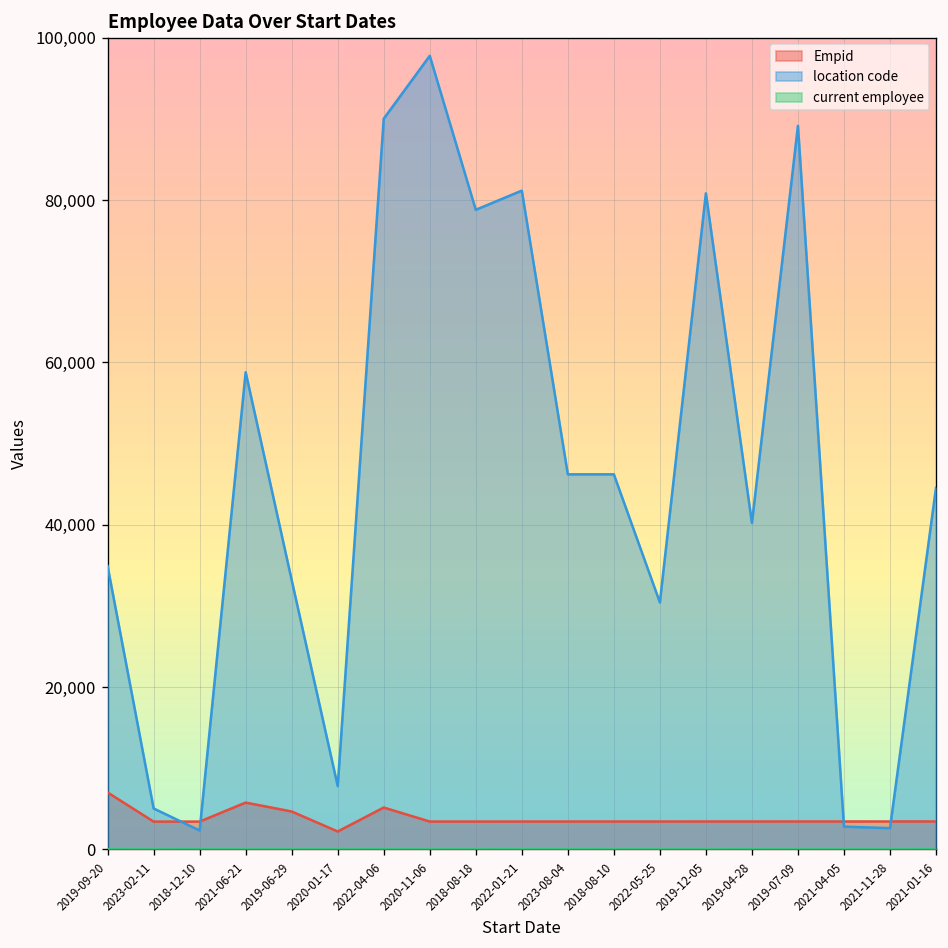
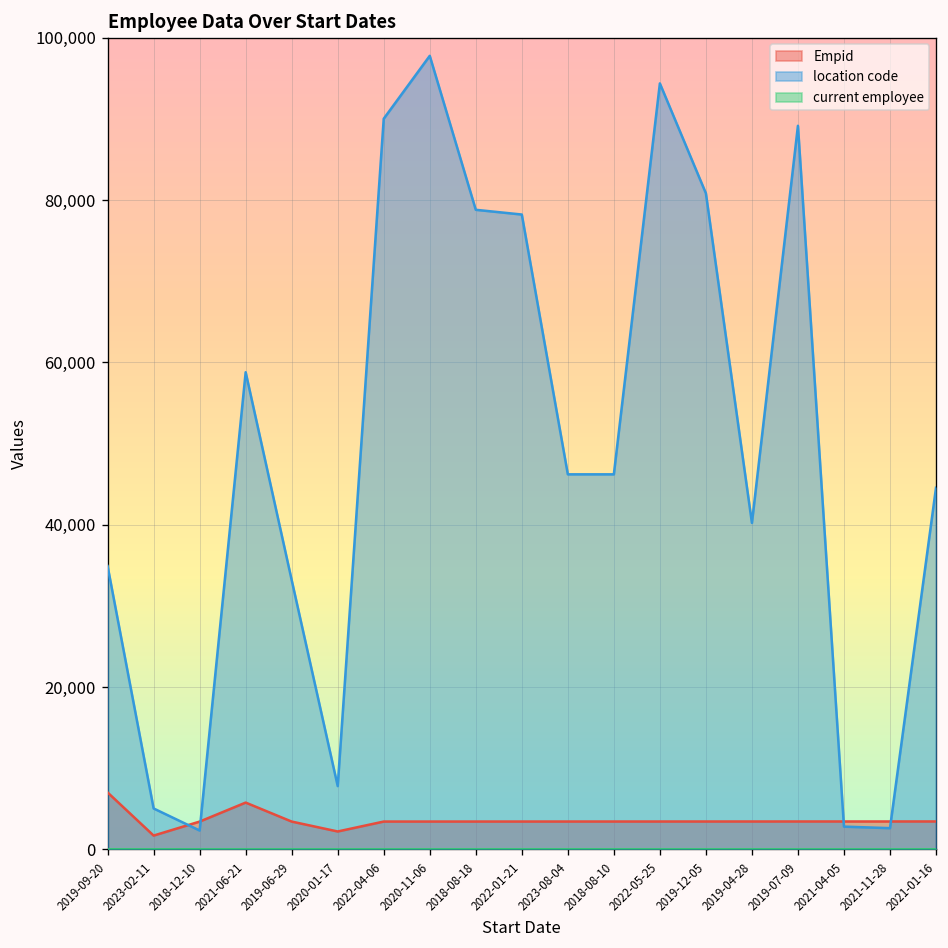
Empid, 2023-02-11: 3,000 -> 2,000
Empid, 2019-06-29: 5,000 -> 3,000
Empid, 2022-04-06: 5,000 -> 3,000
location code, 2022-01-21: 81,000 -> 78,000
location code, 2022-05-25: 30,000 -> 94,000
